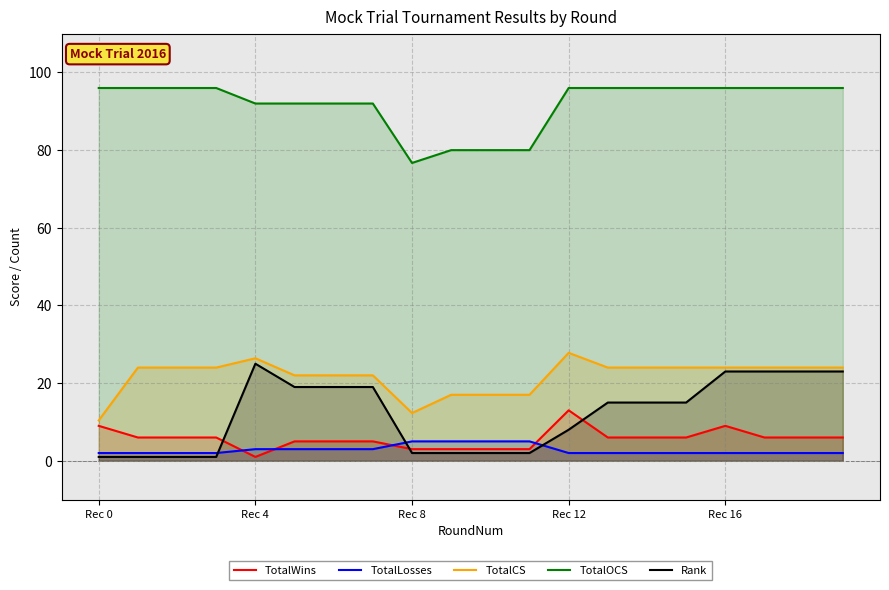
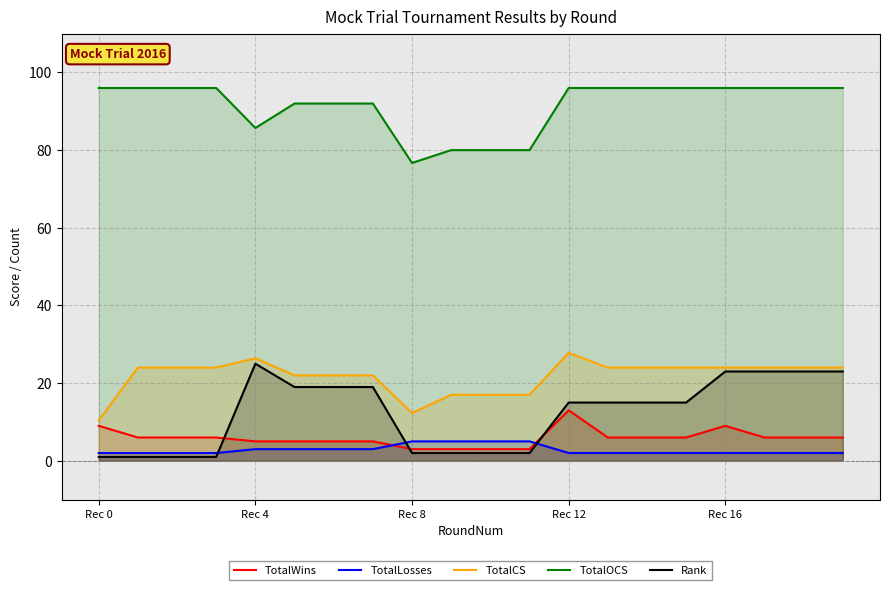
TotalWins, Rec 4: 1 -> 5
TotalOCS, Rec 4: 92 -> 86
Rank, Rec 12: 8 -> 15
